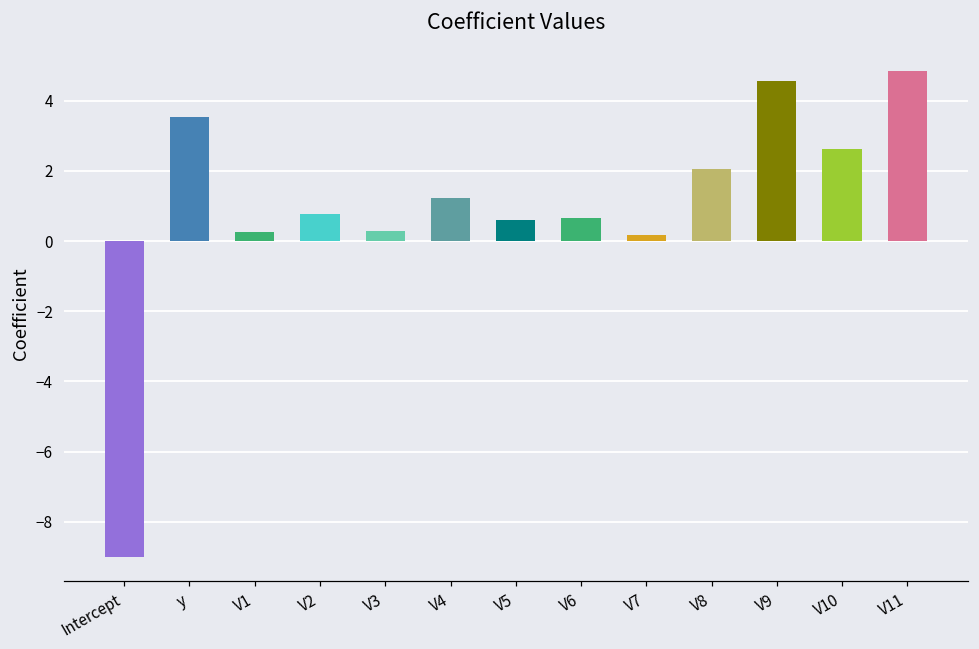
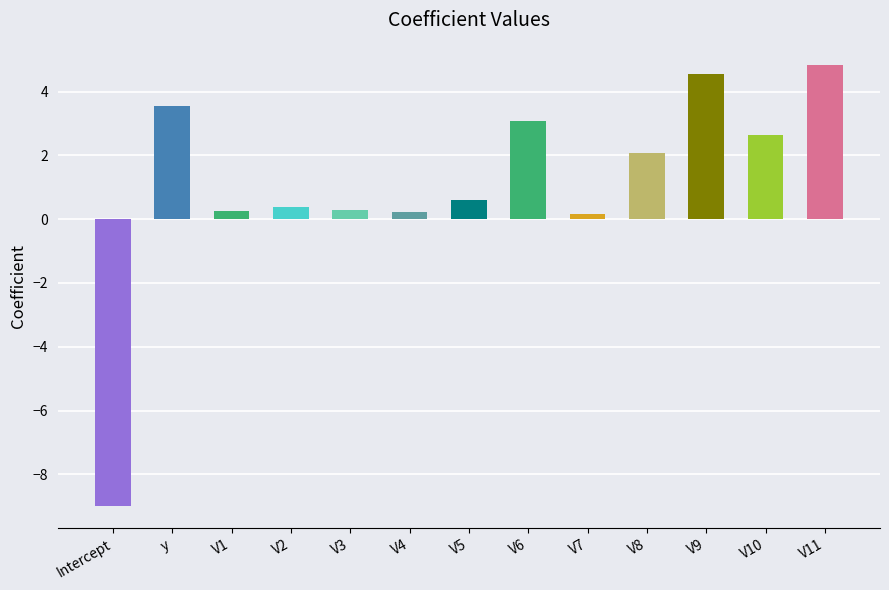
V2: 0.8 -> 0.4
V4: 1.2 -> 0.2
V6: 0.7 -> 3.1
